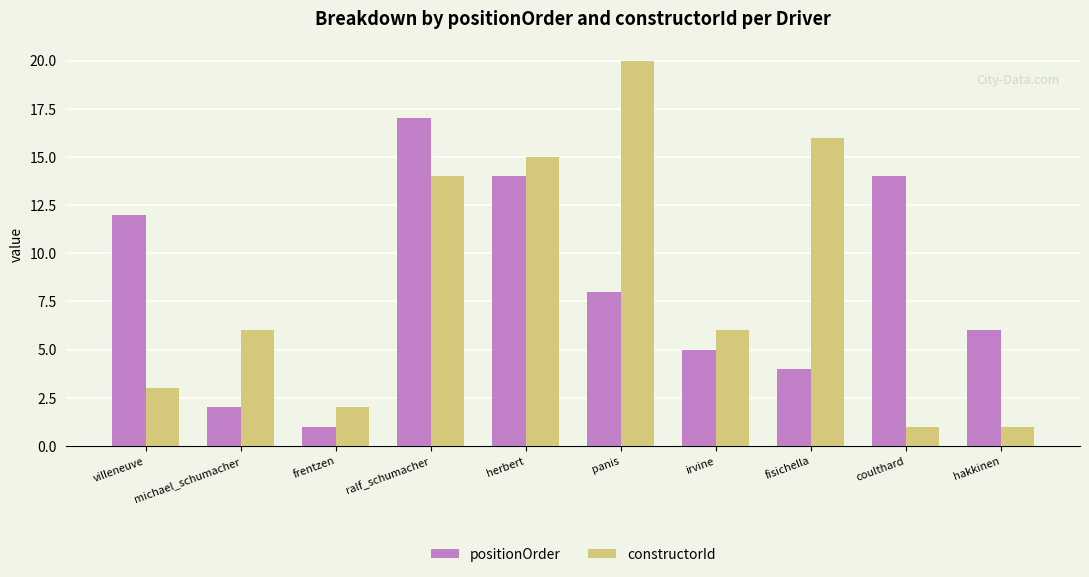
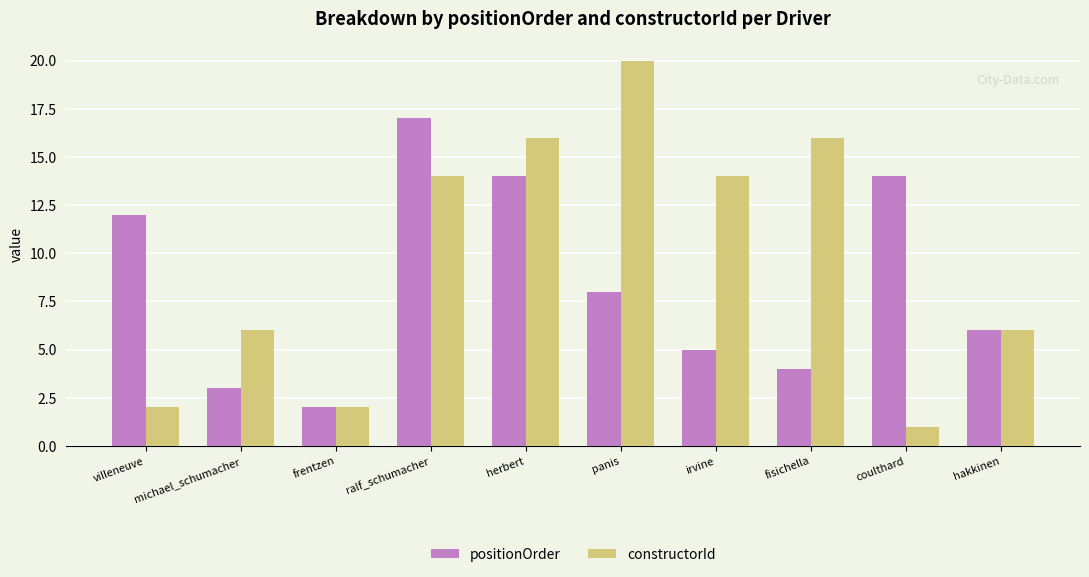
constructorId, villeneuve: 3 -> 2
positionOrder, michael_schumacher: 2 -> 3
positionOrder, frentzen: 1 -> 2
constructorId, herbert: 15 -> 16
constructorId, irvine: 6 -> 14
constructorId, hakkinen: 1 -> 6
